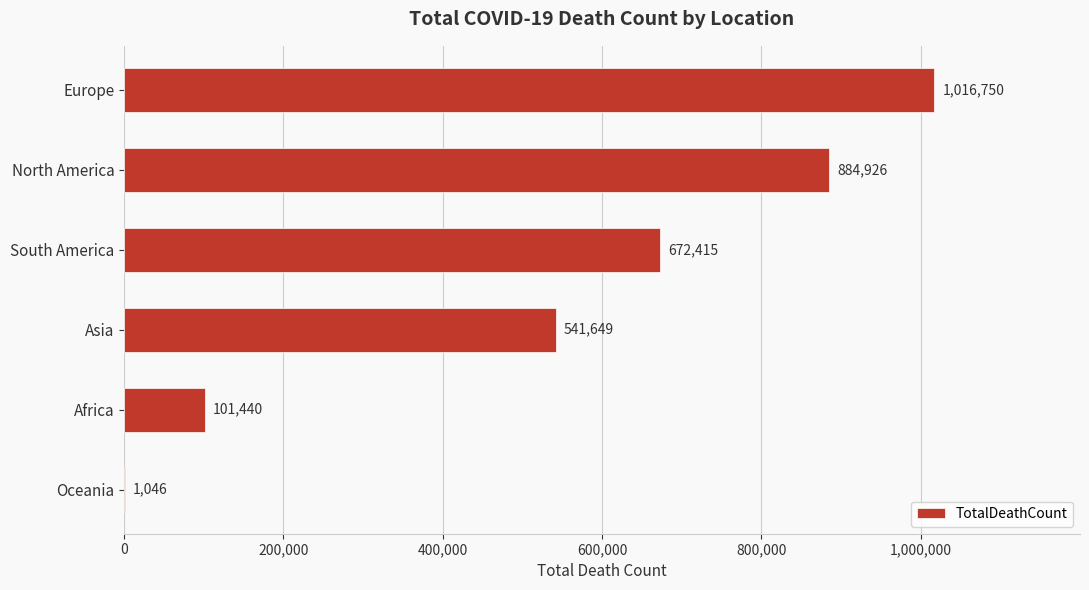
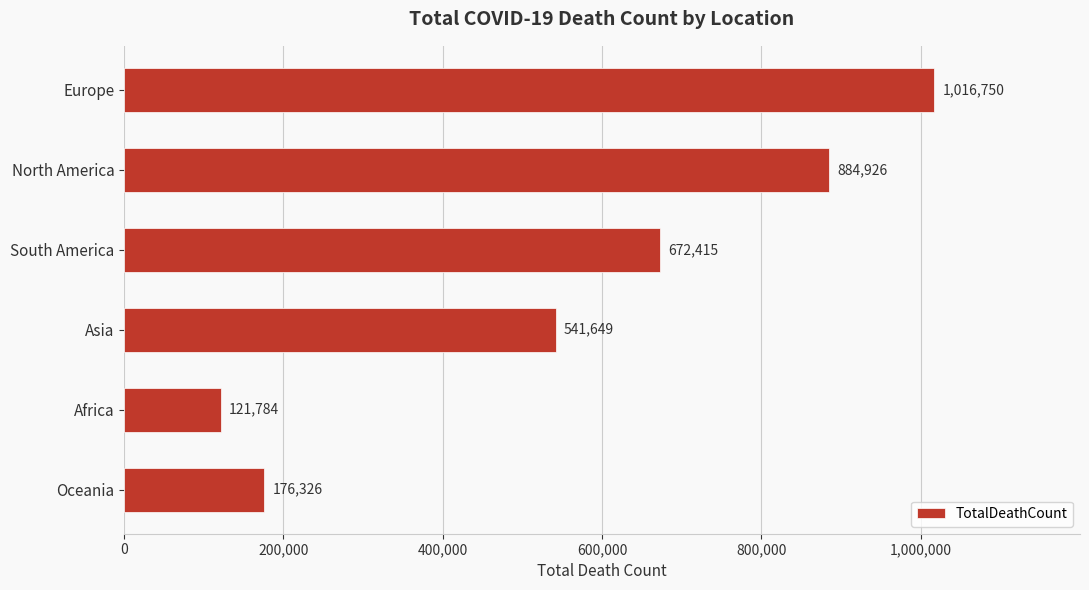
Africa: 101,440 -> 121,784
Oceania: 1,046 -> 176,326
